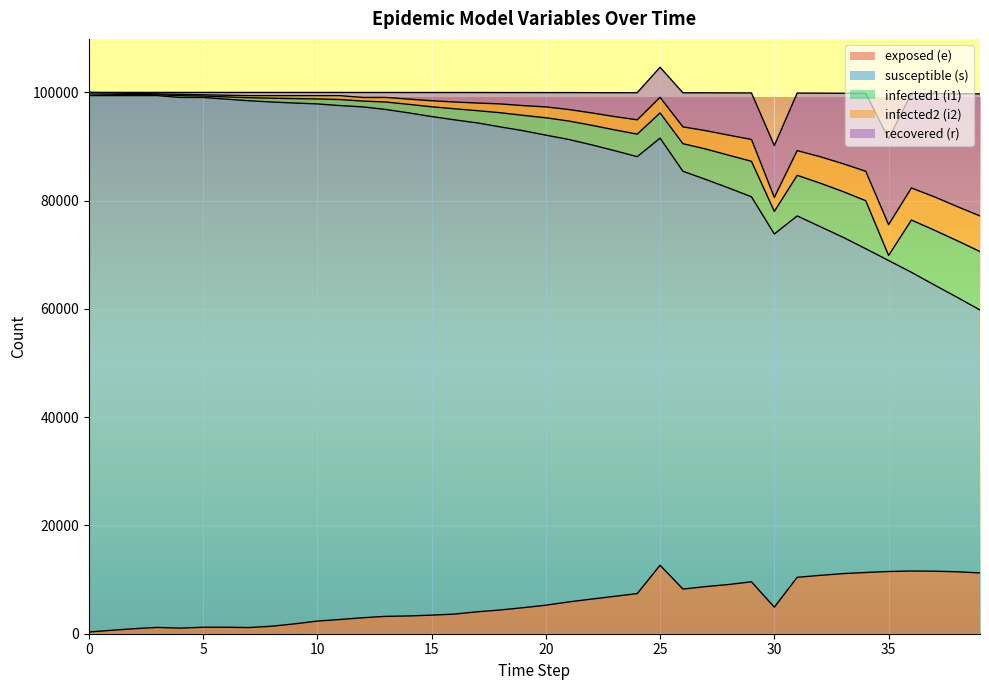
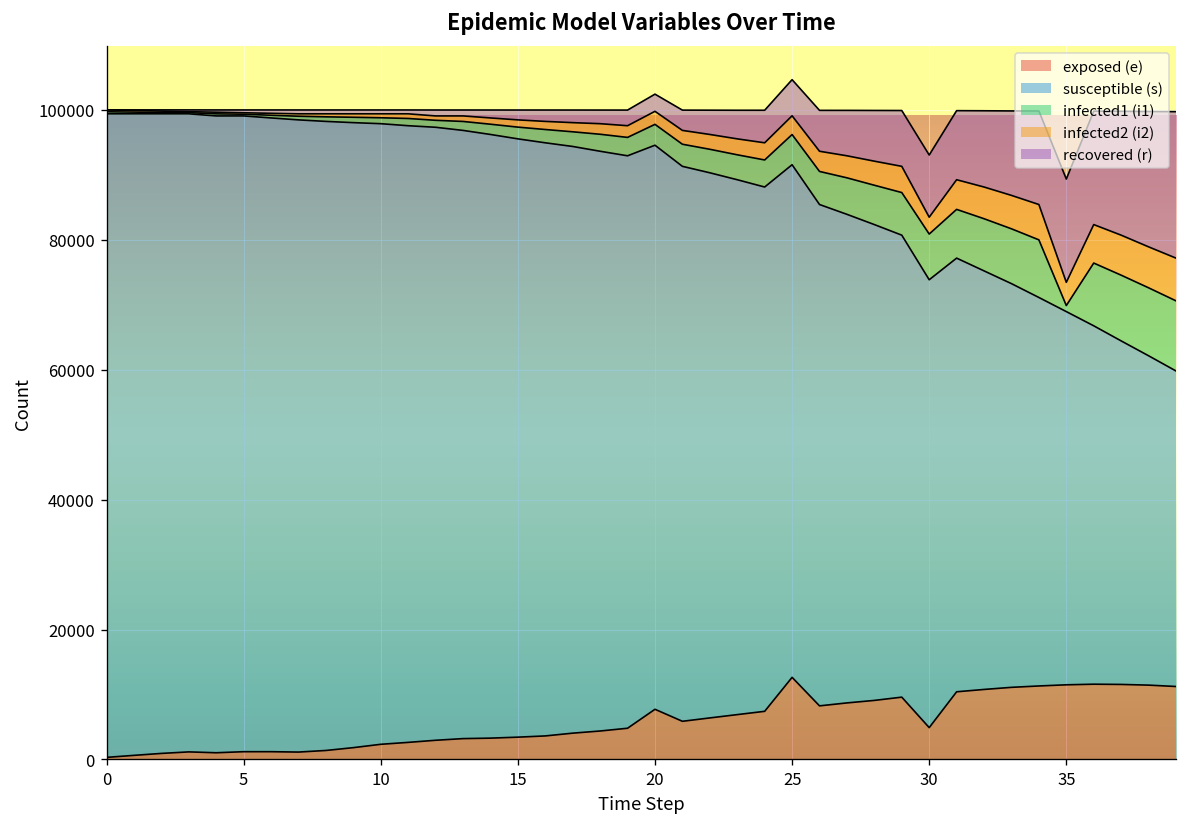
exposed (e), 20: 5000 -> 8000
infected1 (i1), 30: 4000 -> 7000
infected2 (i2), 35: 6000 -> 4000
